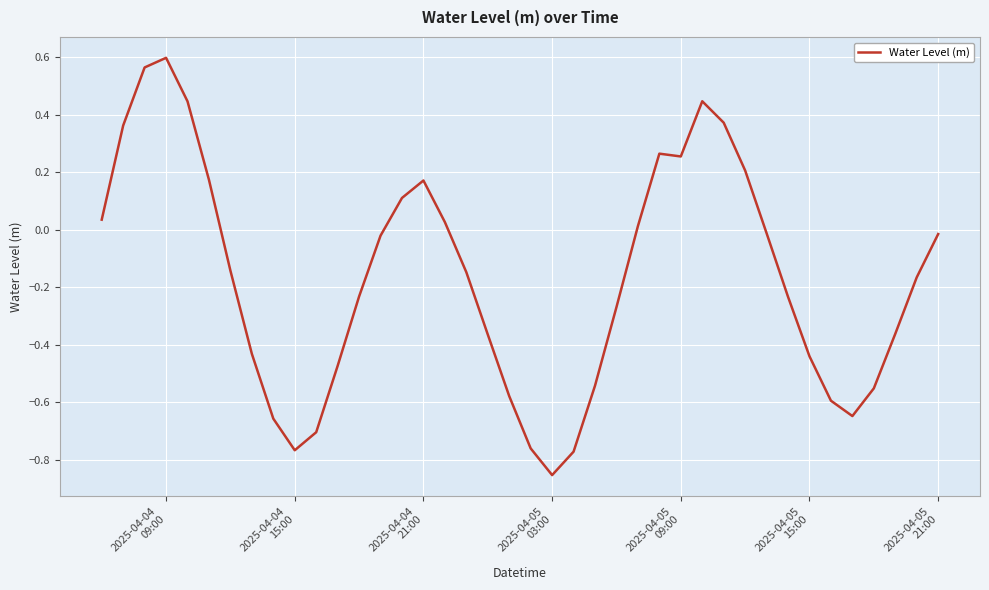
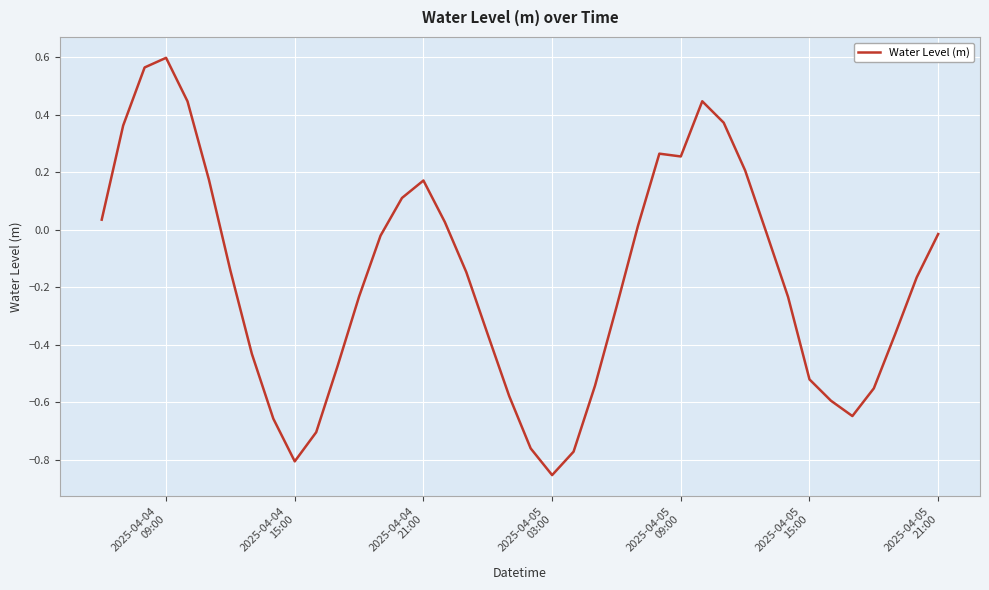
2025-04-04 15:00: -0.77 -> -0.80
2025-04-05 15:00: -0.44 -> -0.52
